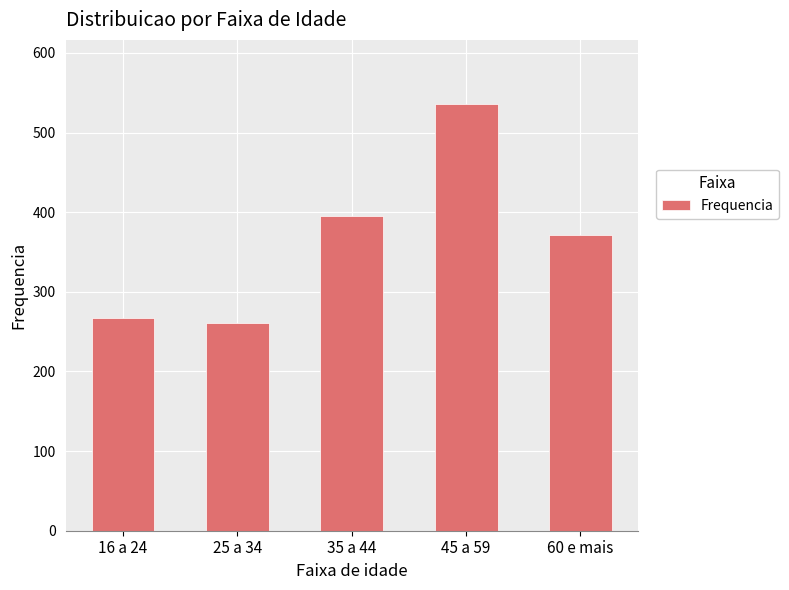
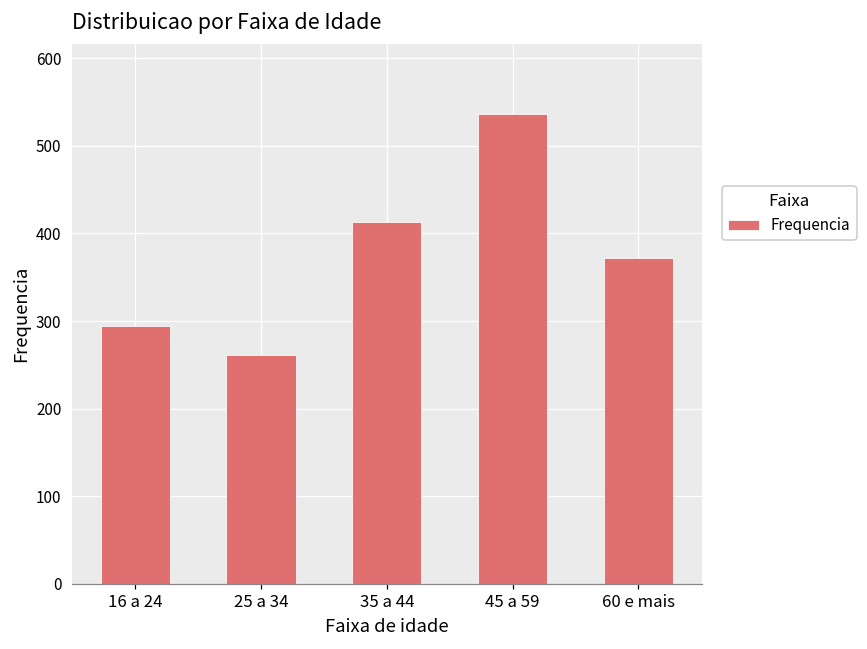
16 a 24: 270 -> 290
35 a 44: 400 -> 410
